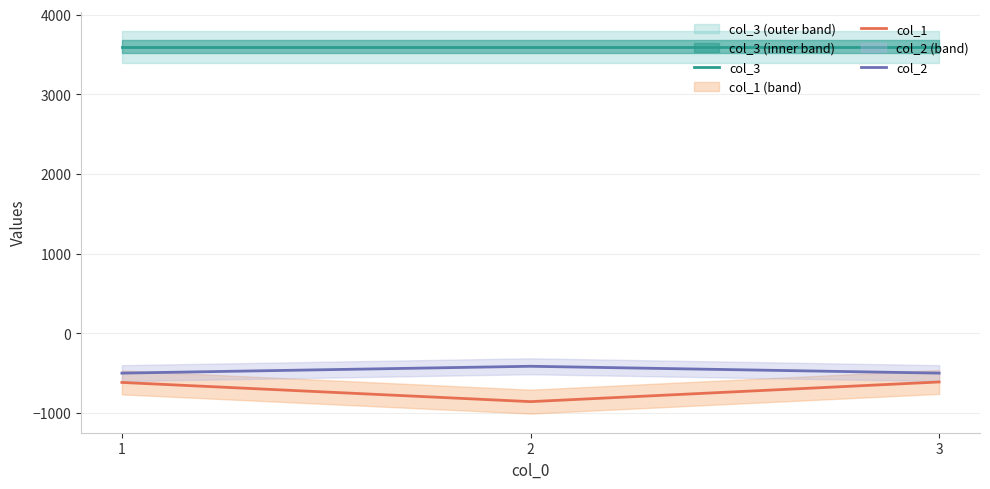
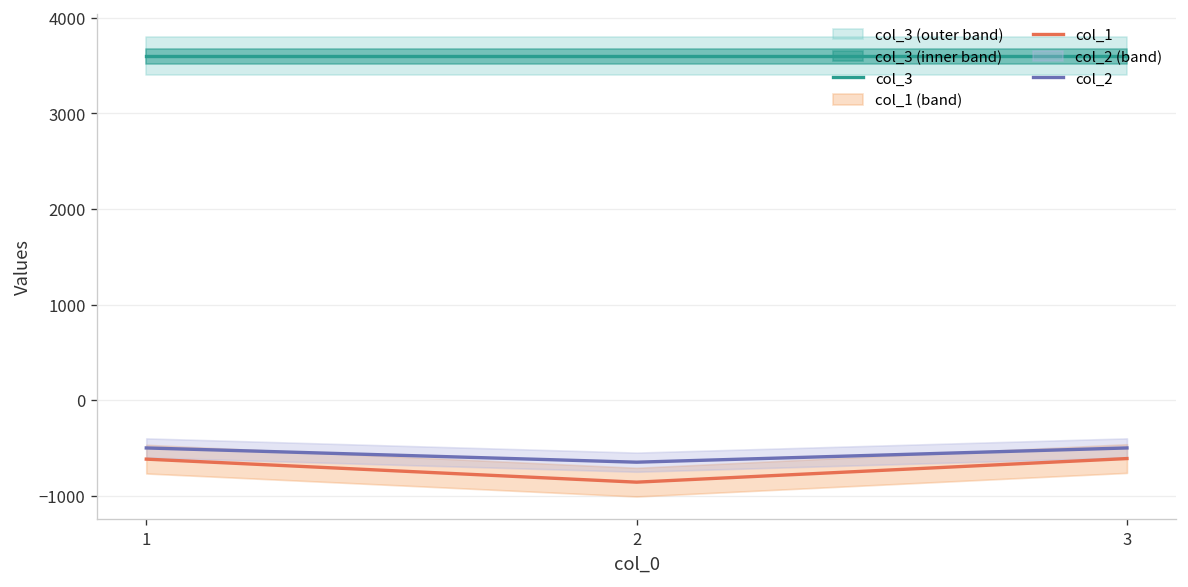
col_2, 2: -400 -> -600
